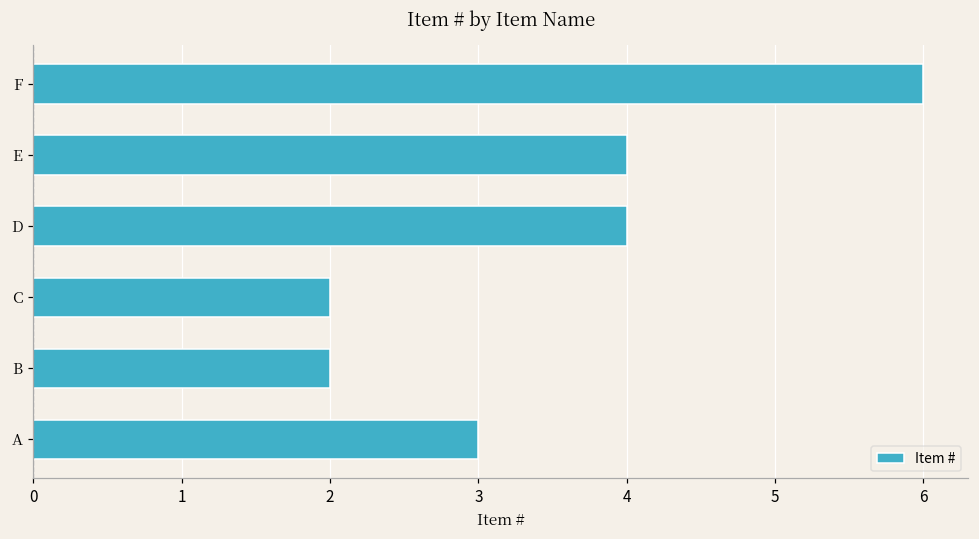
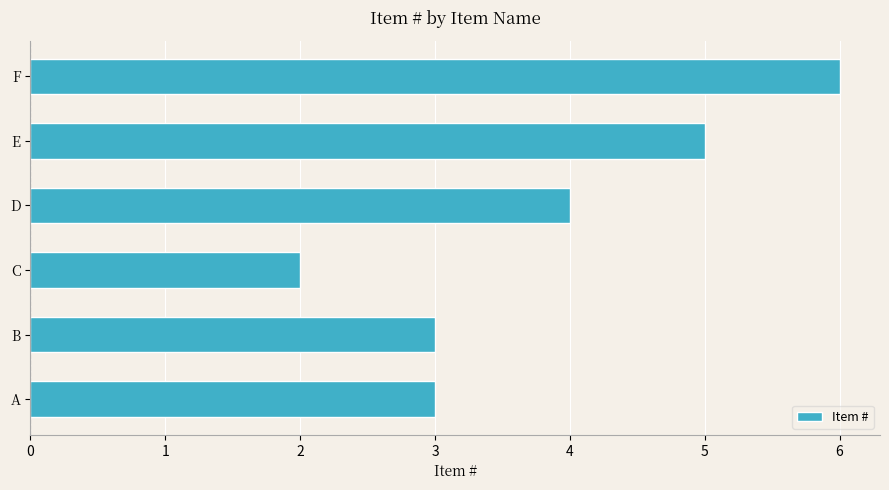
E: 4 -> 5
B: 2 -> 3
